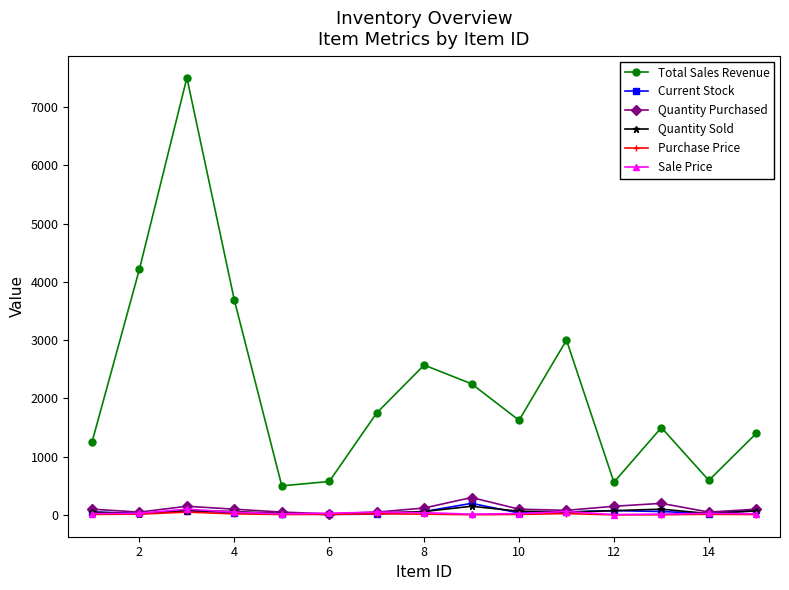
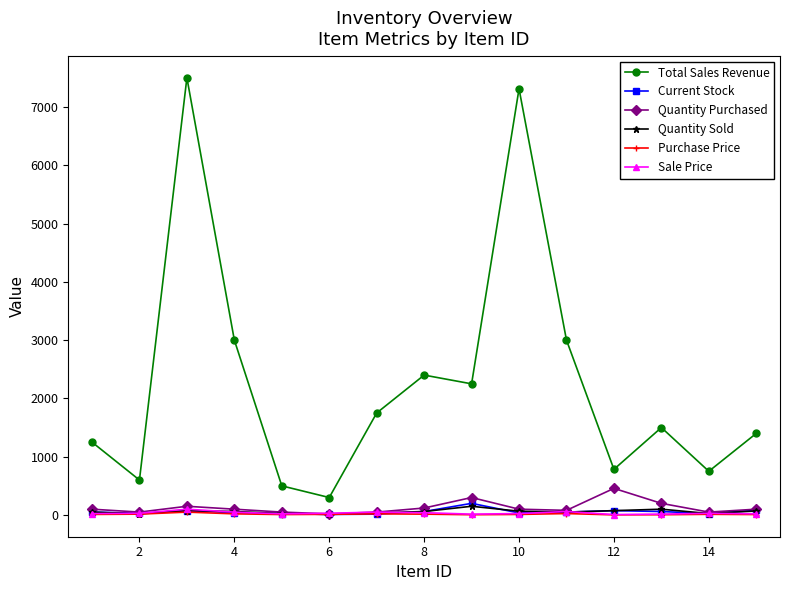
Total Sales Revenue, 2: 4200 -> 600
Total Sales Revenue, 4: 3700 -> 3000
Total Sales Revenue, 6: 600 -> 300
Total Sales Revenue, 8: 2600 -> 2400
Total Sales Revenue, 10: 1600 -> 7300
Total Sales Revenue, 12: 600 -> 800
Quantity Purchased, 12: 200 -> 500
Total Sales Revenue, 14: 600 -> 800
